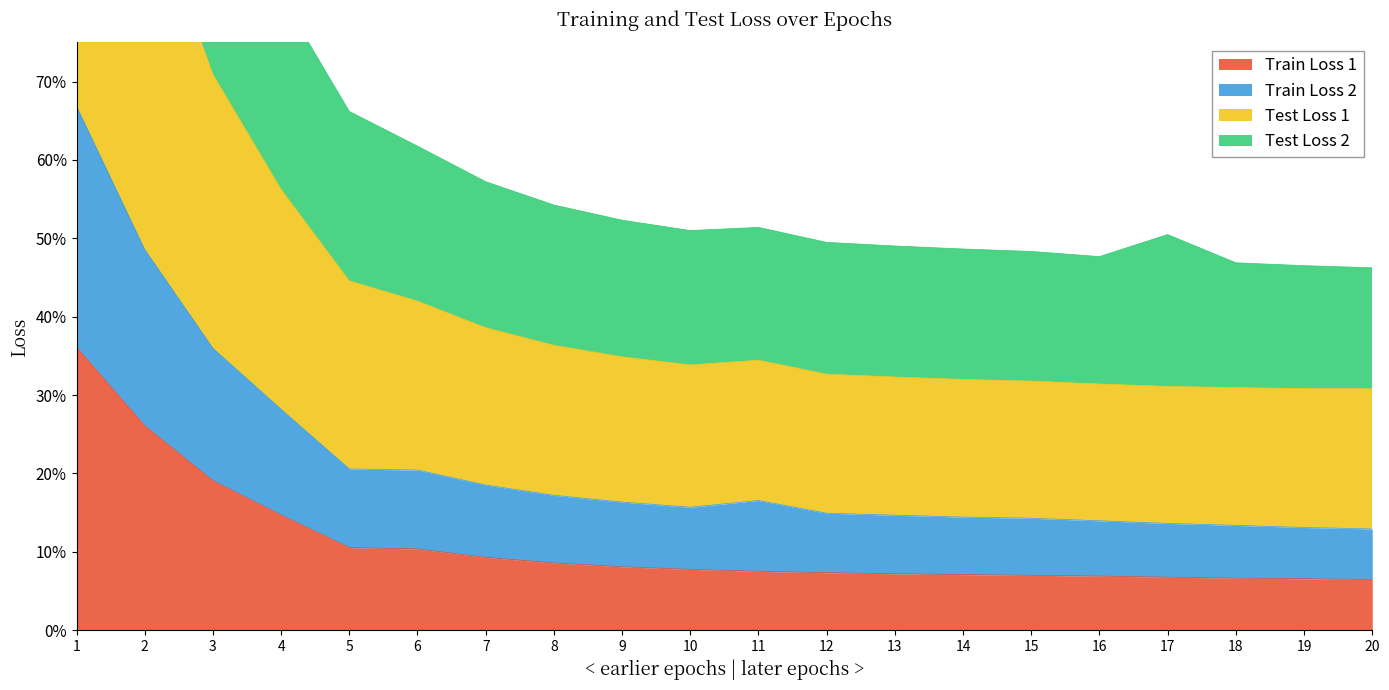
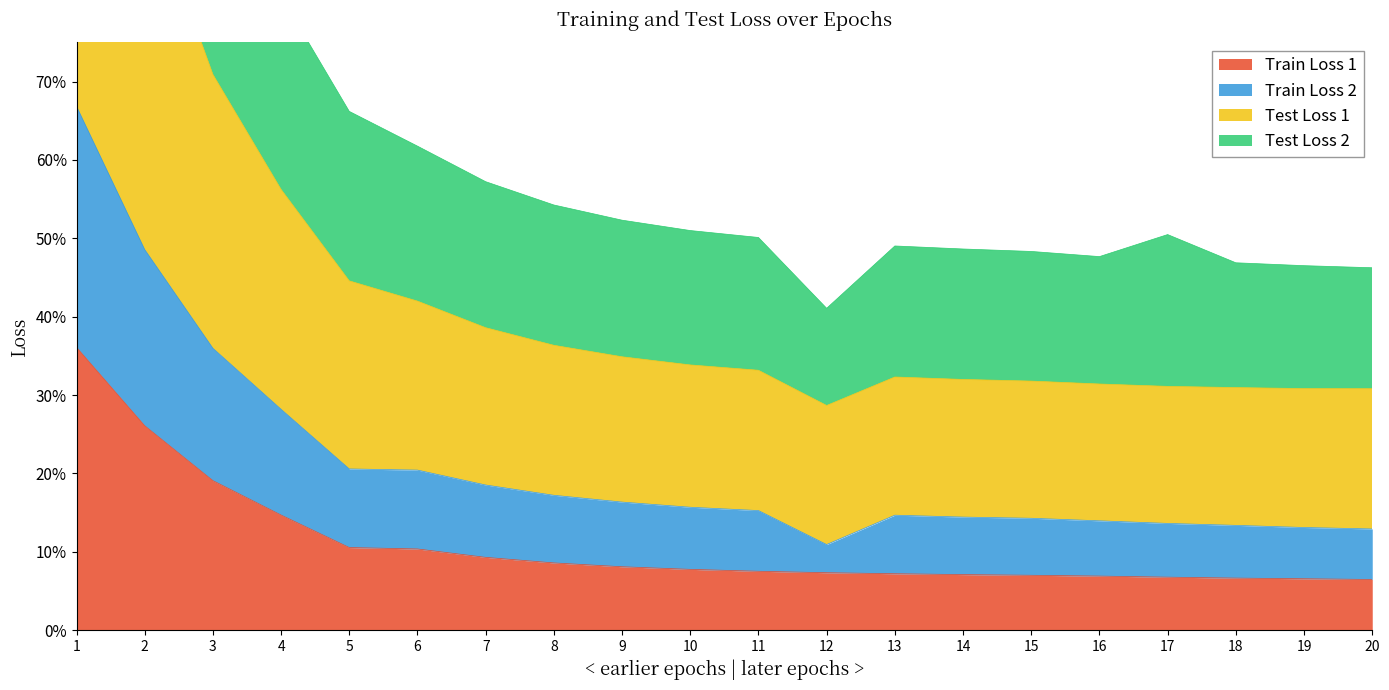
Train Loss 2, 11: 9% -> 8%
Train Loss 2, 12: 8% -> 4%
Test Loss 2, 12: 17% -> 12%
